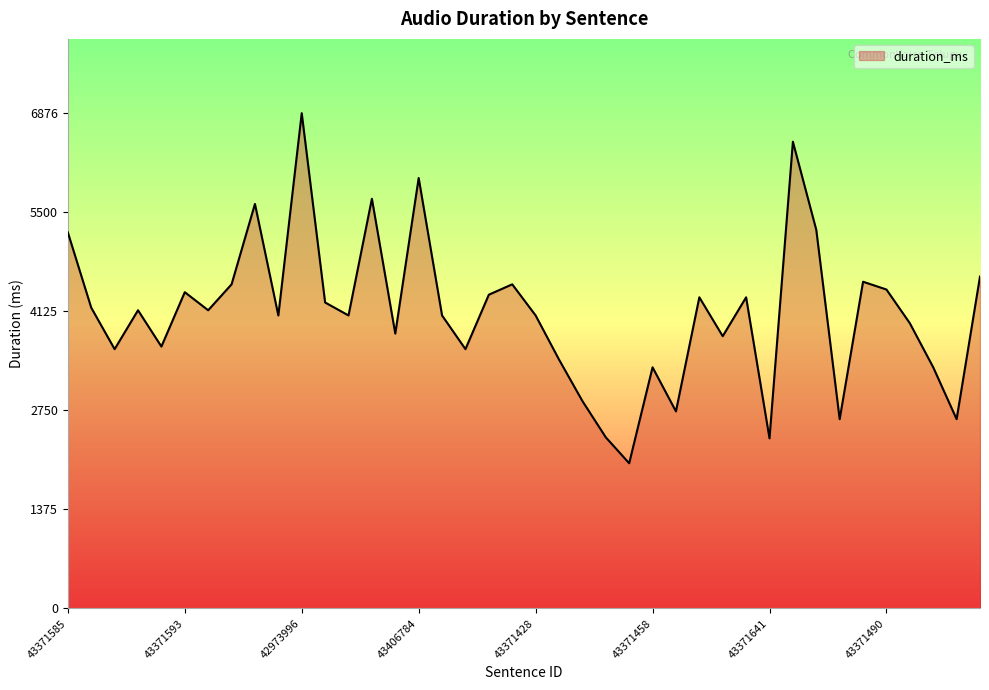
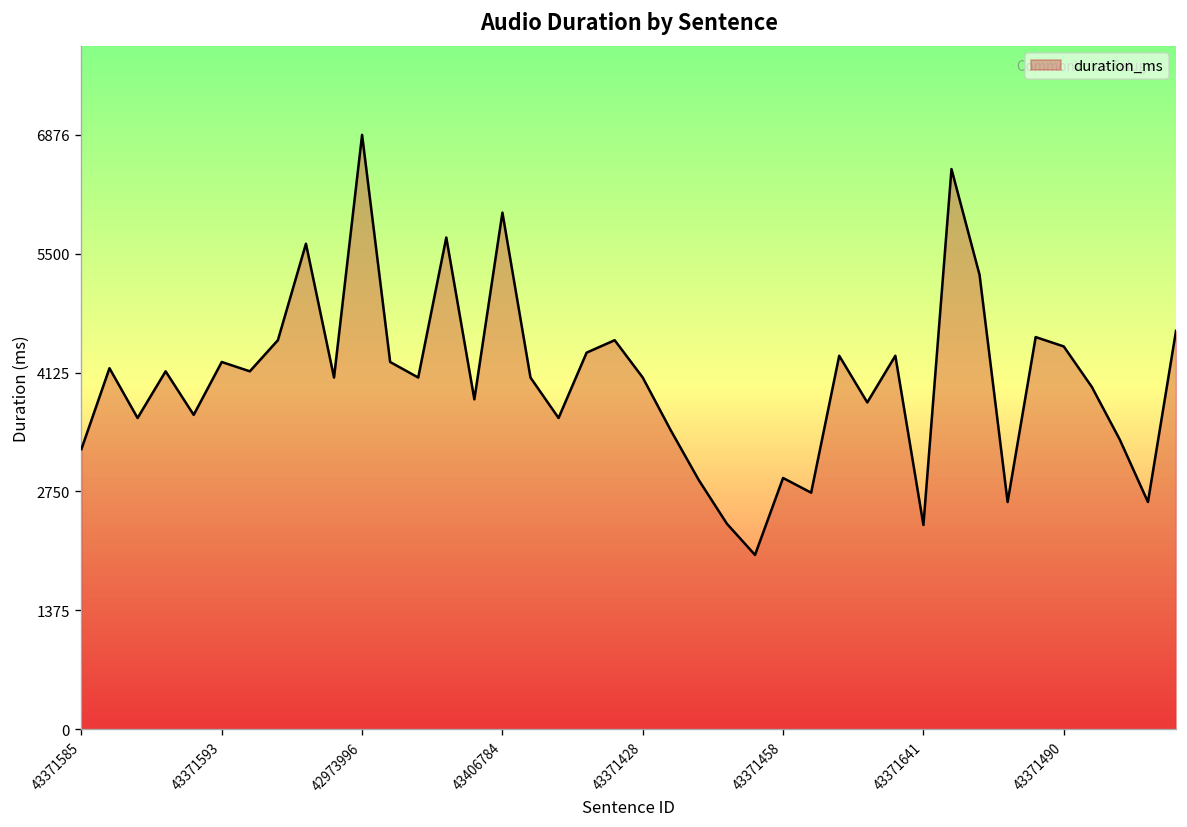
43371585: 5200 -> 3200
43371593: 4400 -> 4200
43371458: 3300 -> 2900
